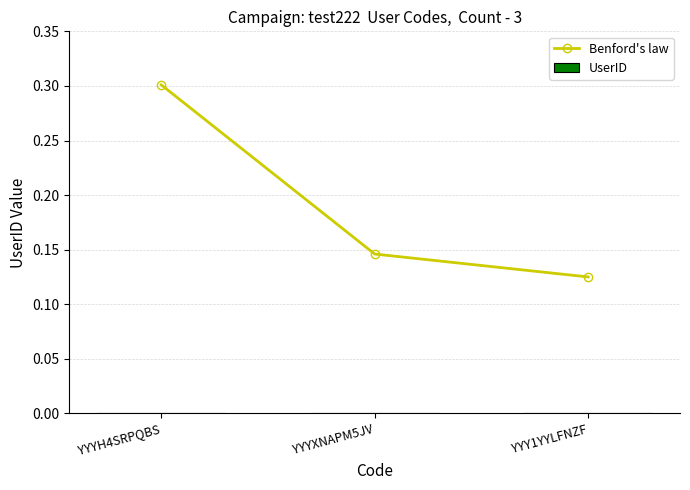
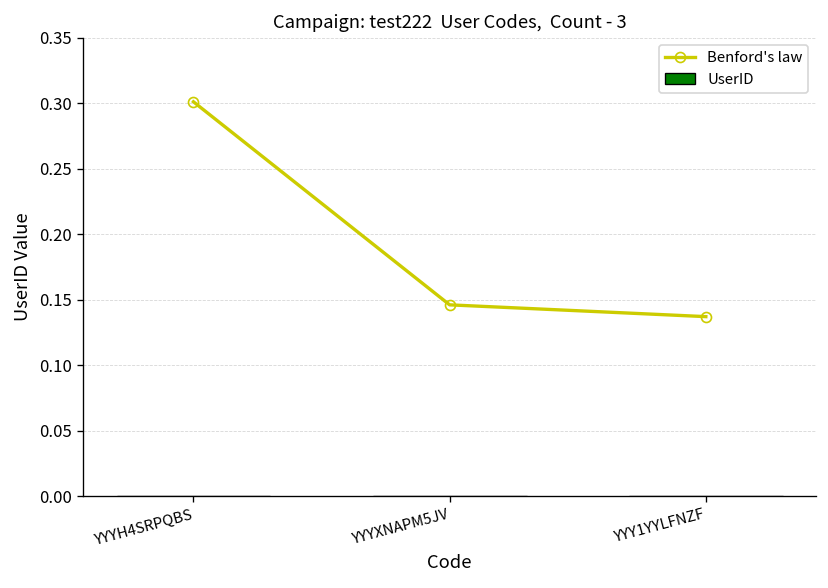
Benford's law, YYY1YYLFNZF: 0.125 -> 0.137
